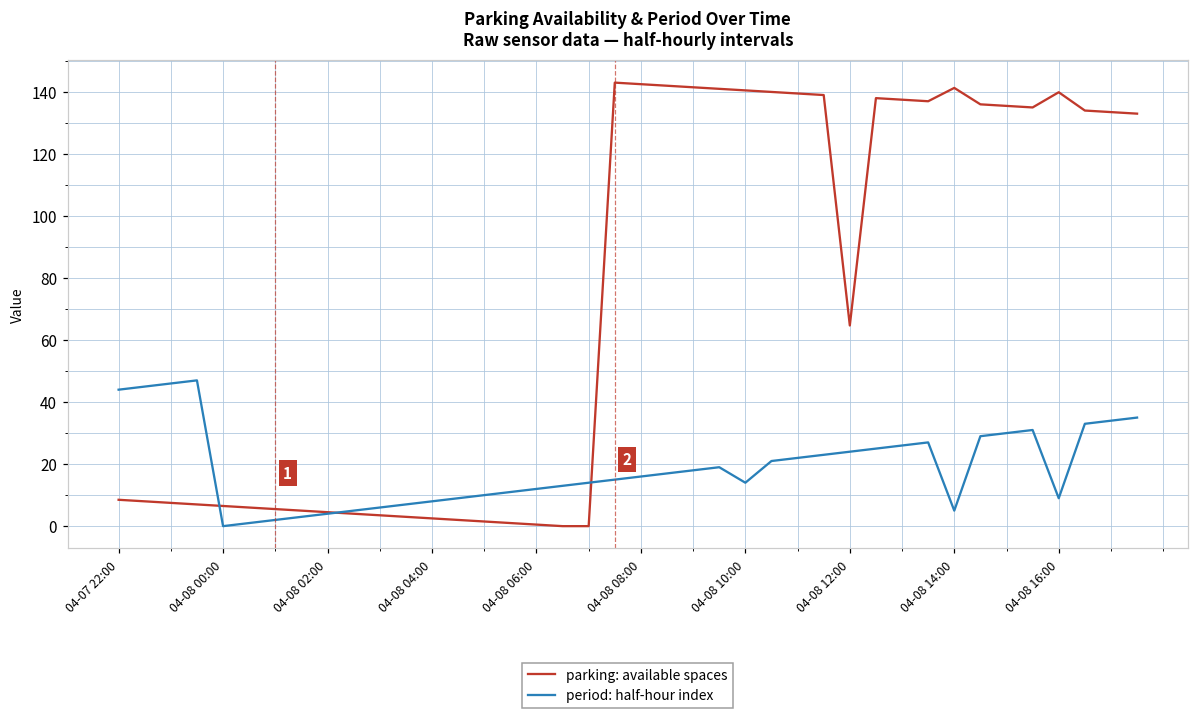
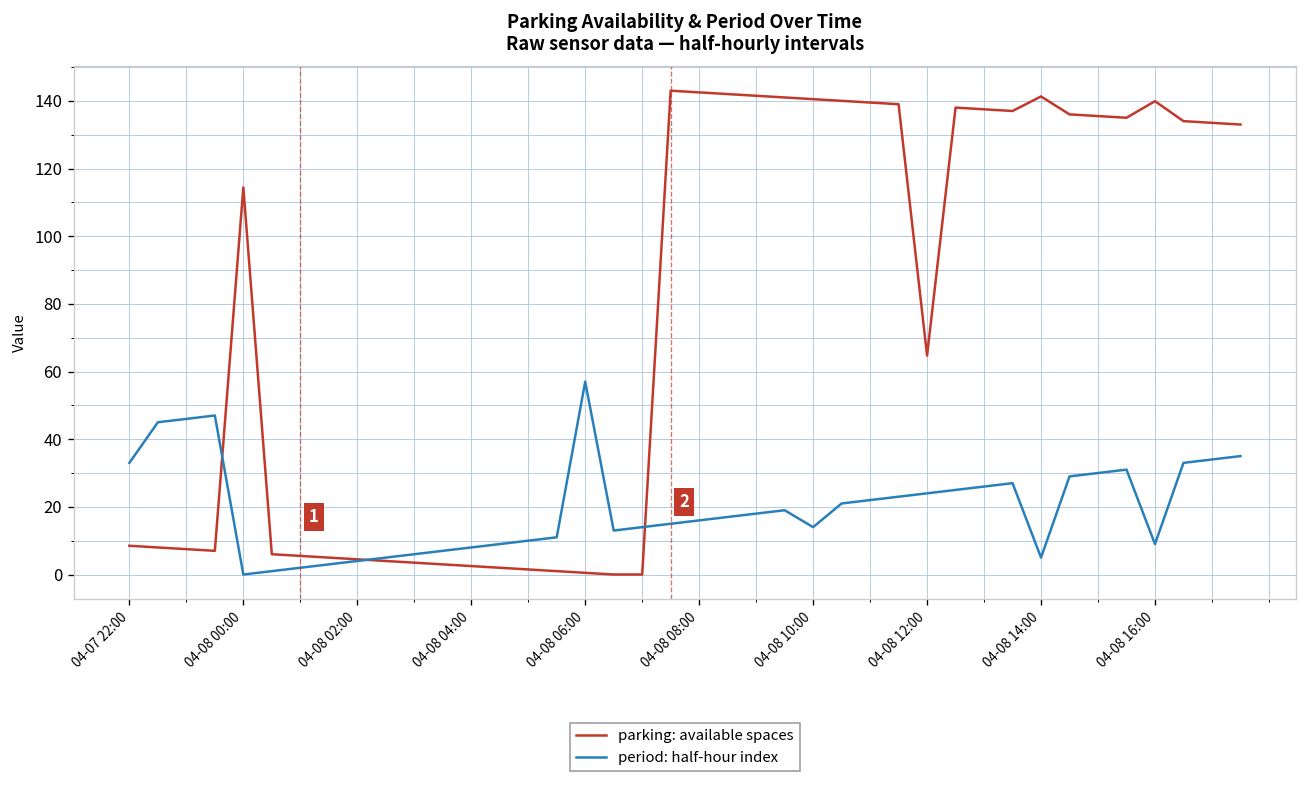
period: half-hour index, 04-07 22:00: 44 -> 33
parking: available spaces, 04-08 00:00: 7 -> 114
period: half-hour index, 04-08 06:00: 12 -> 57
